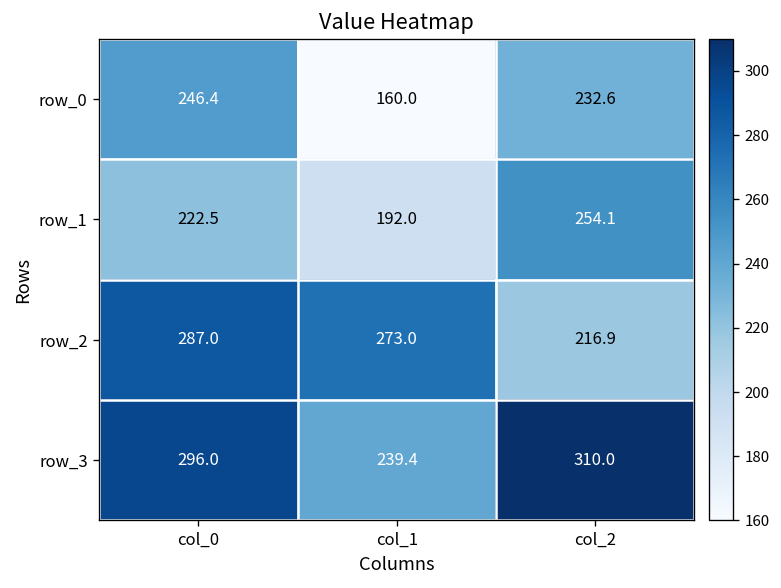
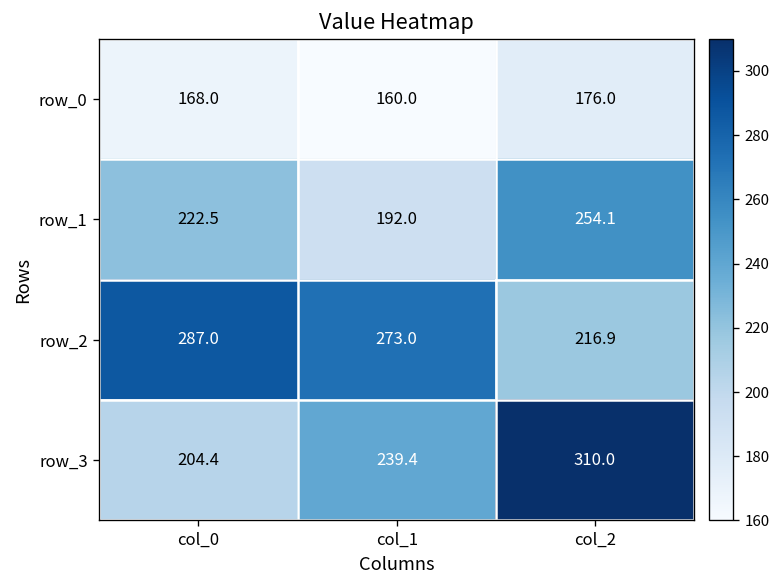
row_0, col_0: 246.4 -> 168.0
row_0, col_2: 232.6 -> 176.0
row_3, col_0: 296.0 -> 204.4
